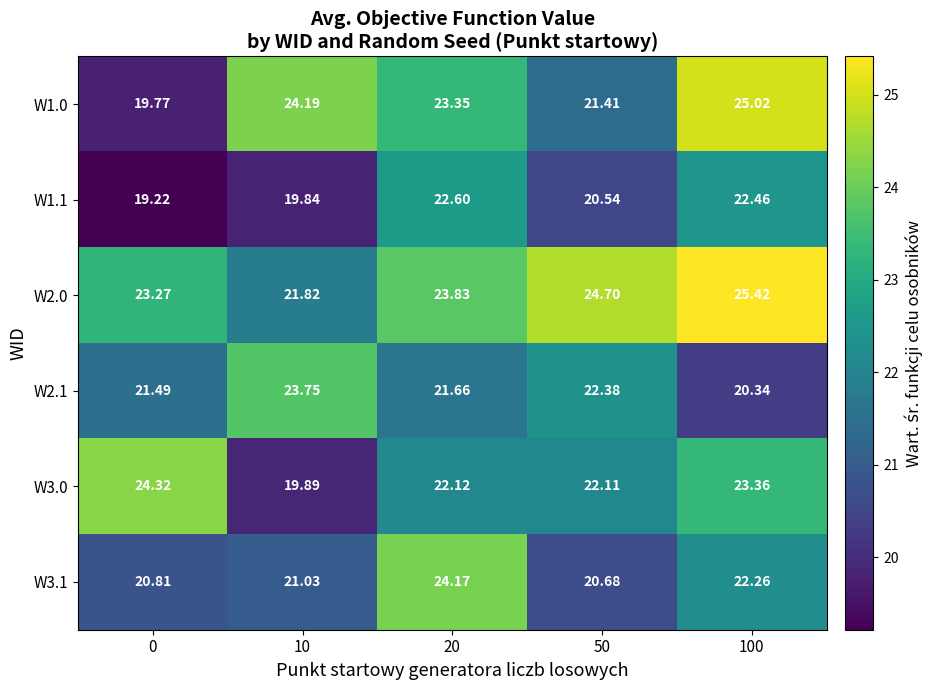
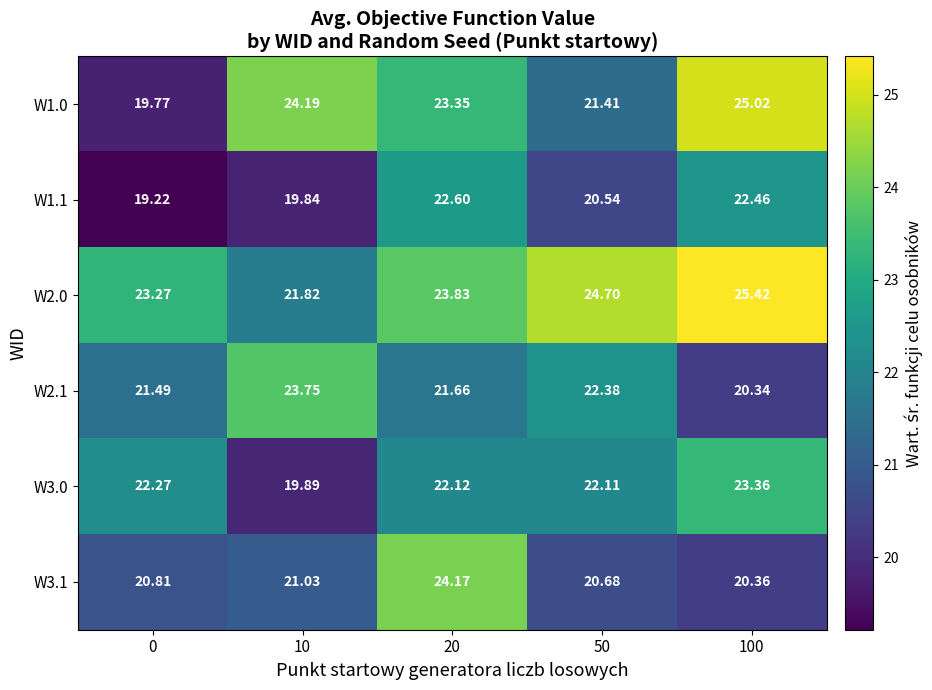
W3.0, 0: 24.32 -> 22.27
W3.1, 100: 22.26 -> 20.36
